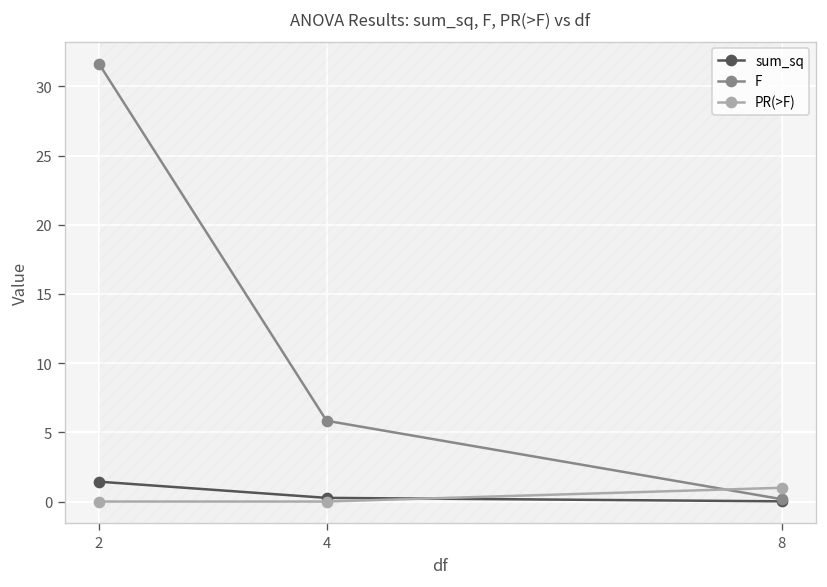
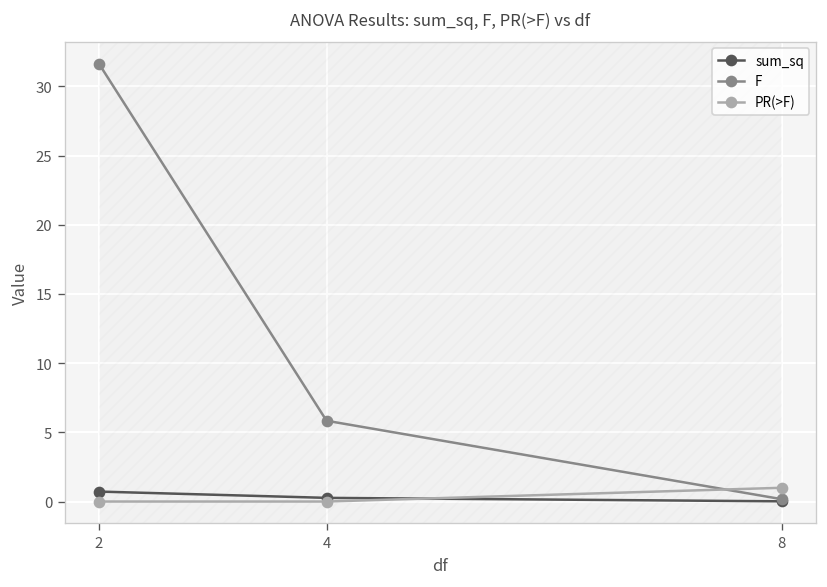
sum_sq, 2: 1.4 -> 0.7
